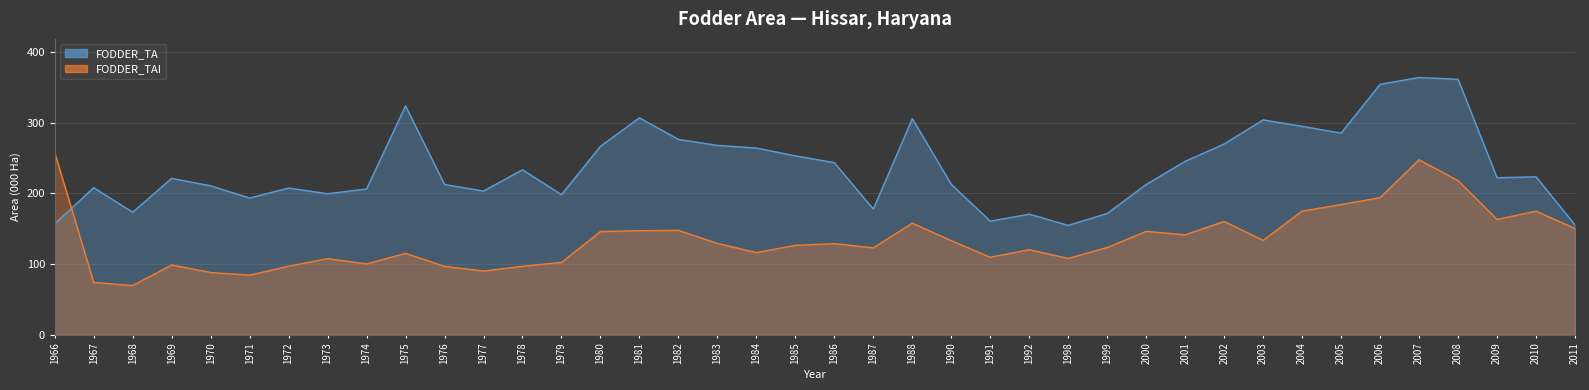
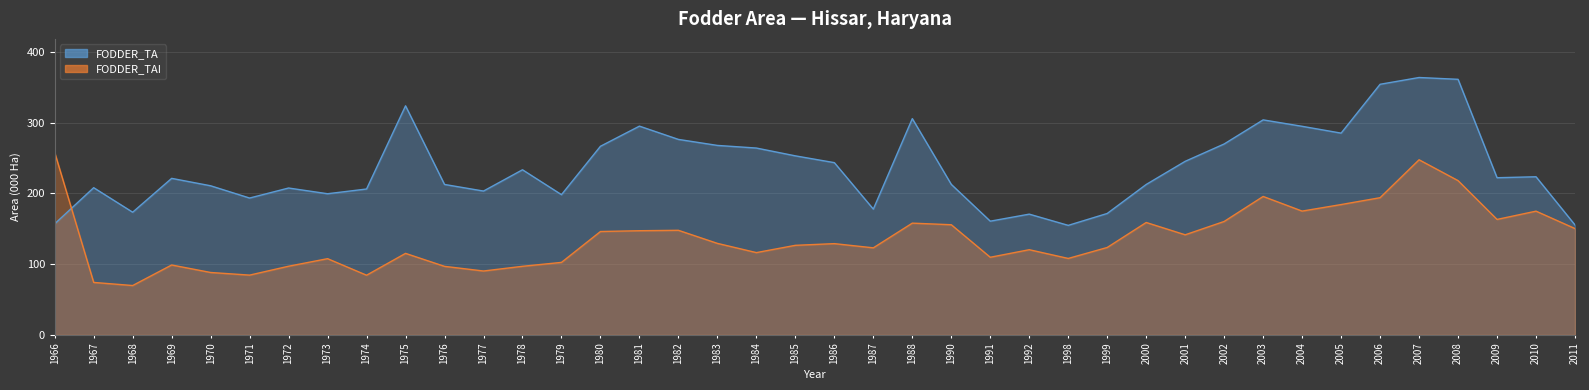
FODDER_TAI, 1974: 100 -> 80
FODDER_TA, 1981: 310 -> 300
FODDER_TAI, 1990: 130 -> 160
FODDER_TAI, 2000: 150 -> 160
FODDER_TAI, 2003: 130 -> 200
